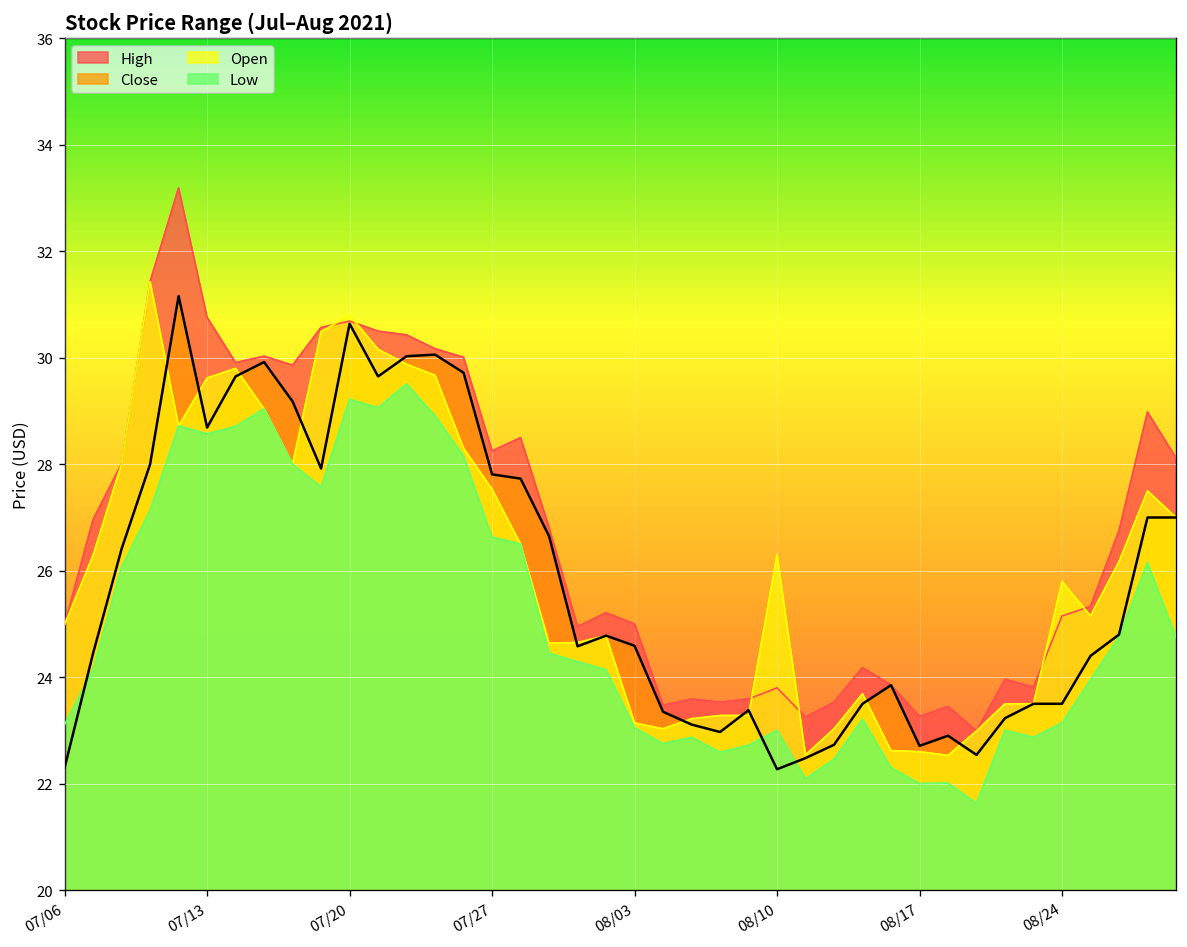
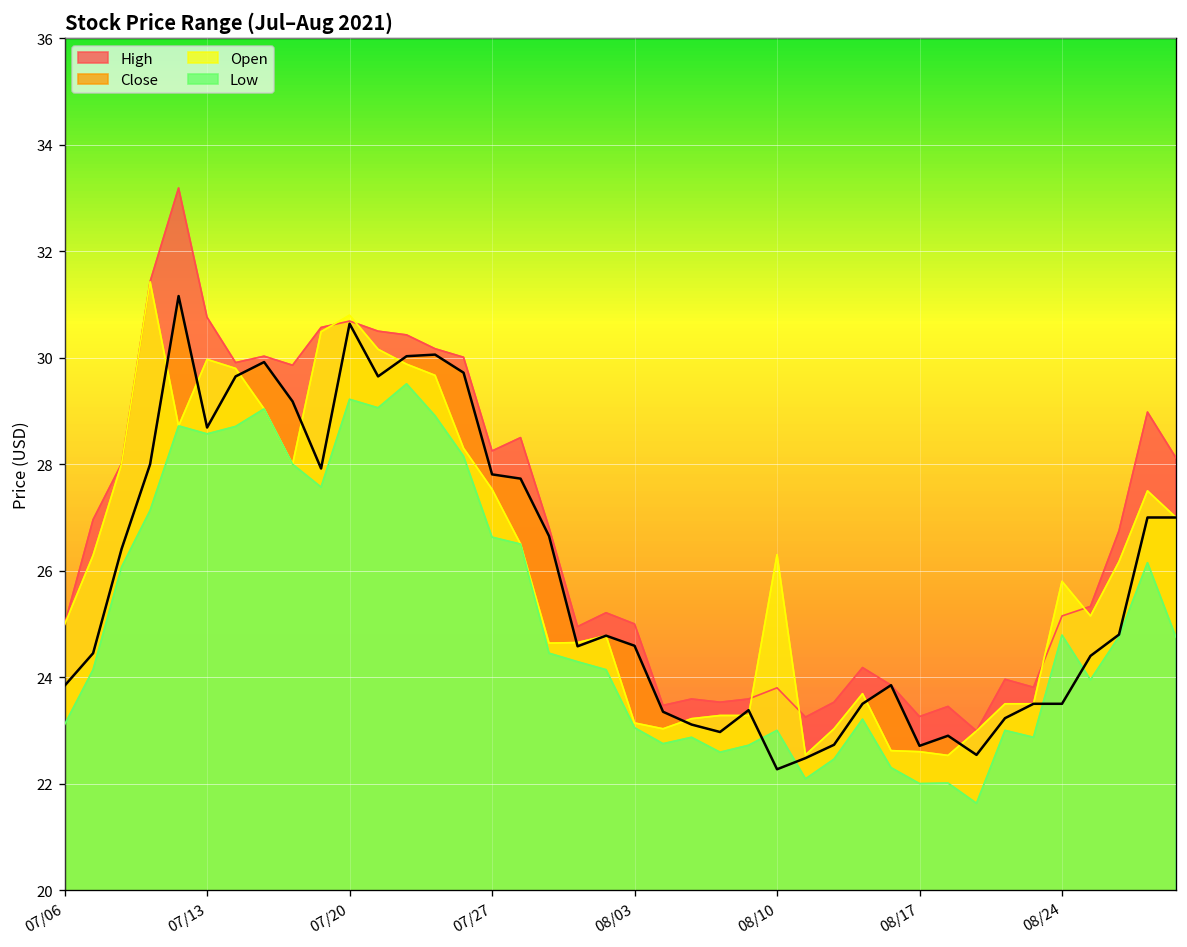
Close, 07/06: 22.3 -> 23.8
Open, 07/13: 29.6 -> 30.0
Low, 08/24: 23.1 -> 24.8
